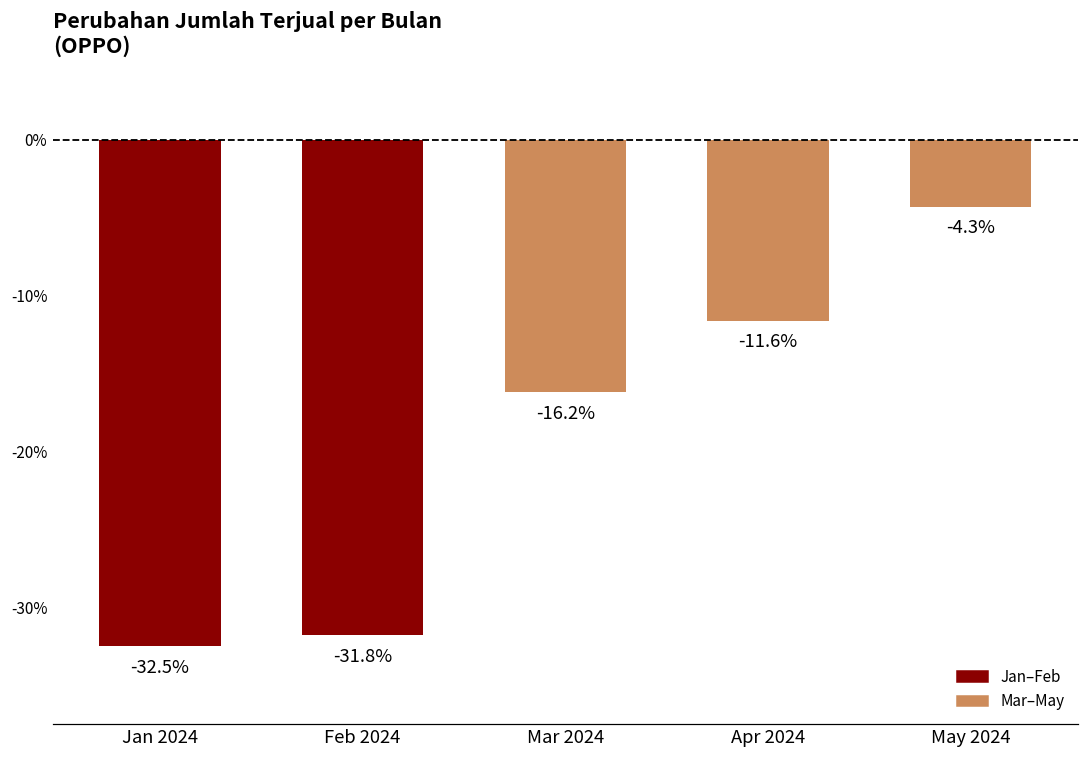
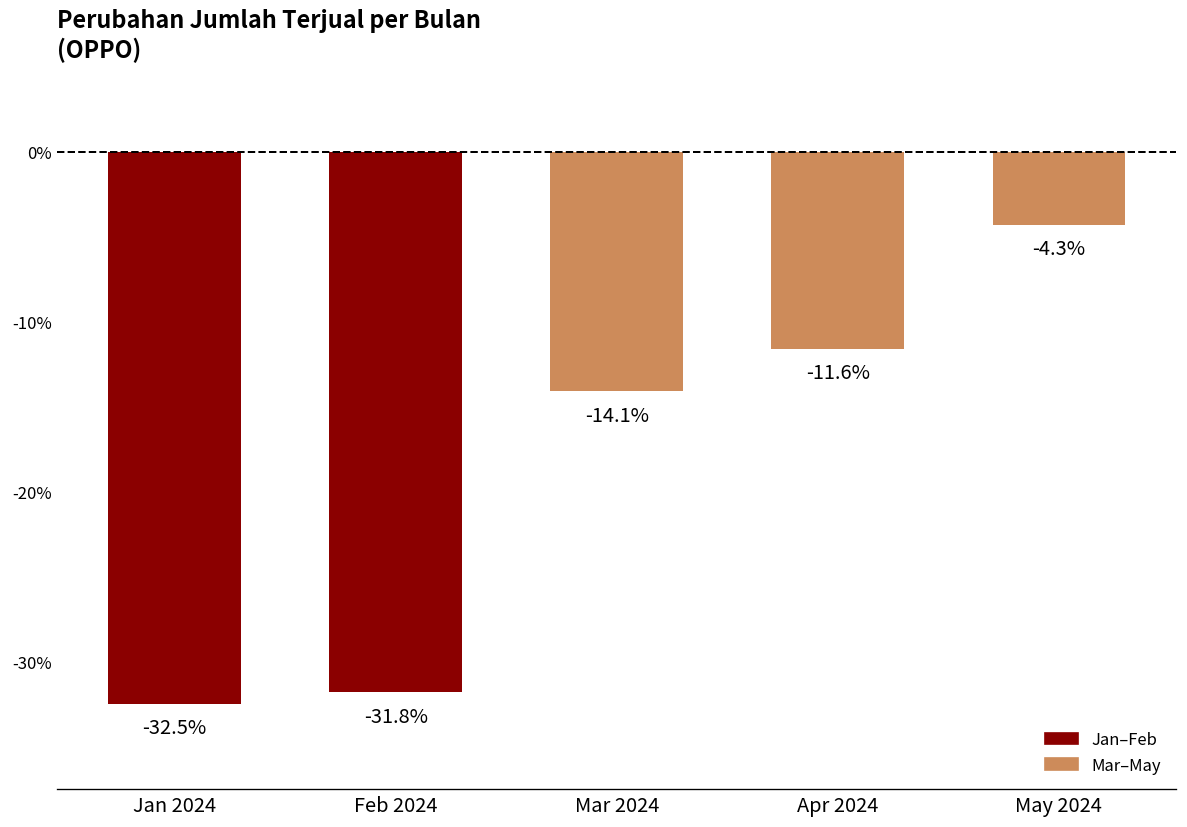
Mar 2024: -16.2% -> -14.1%
